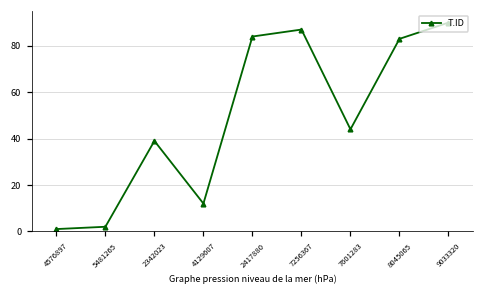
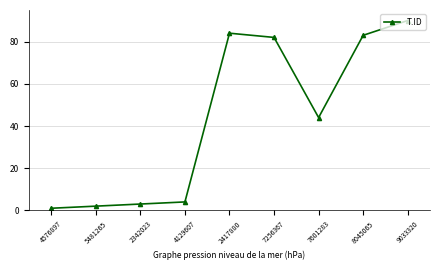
2342023: 39 -> 3
4129607: 12 -> 4
7256367: 87 -> 82
